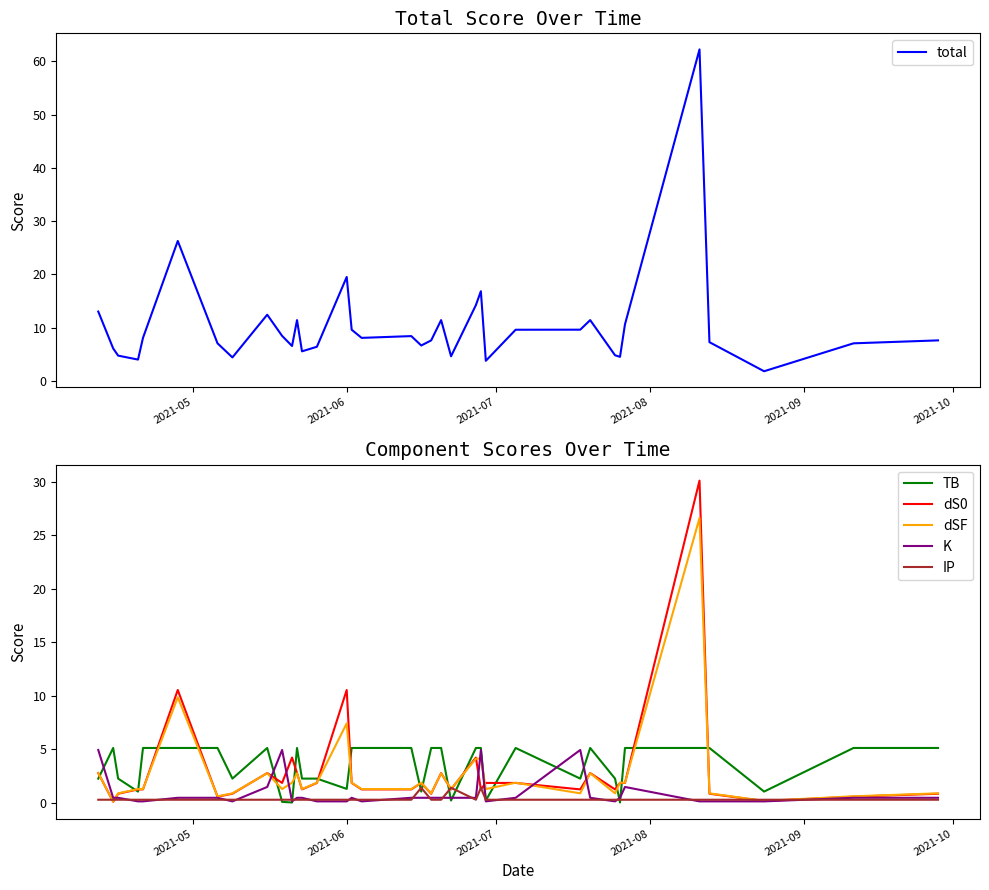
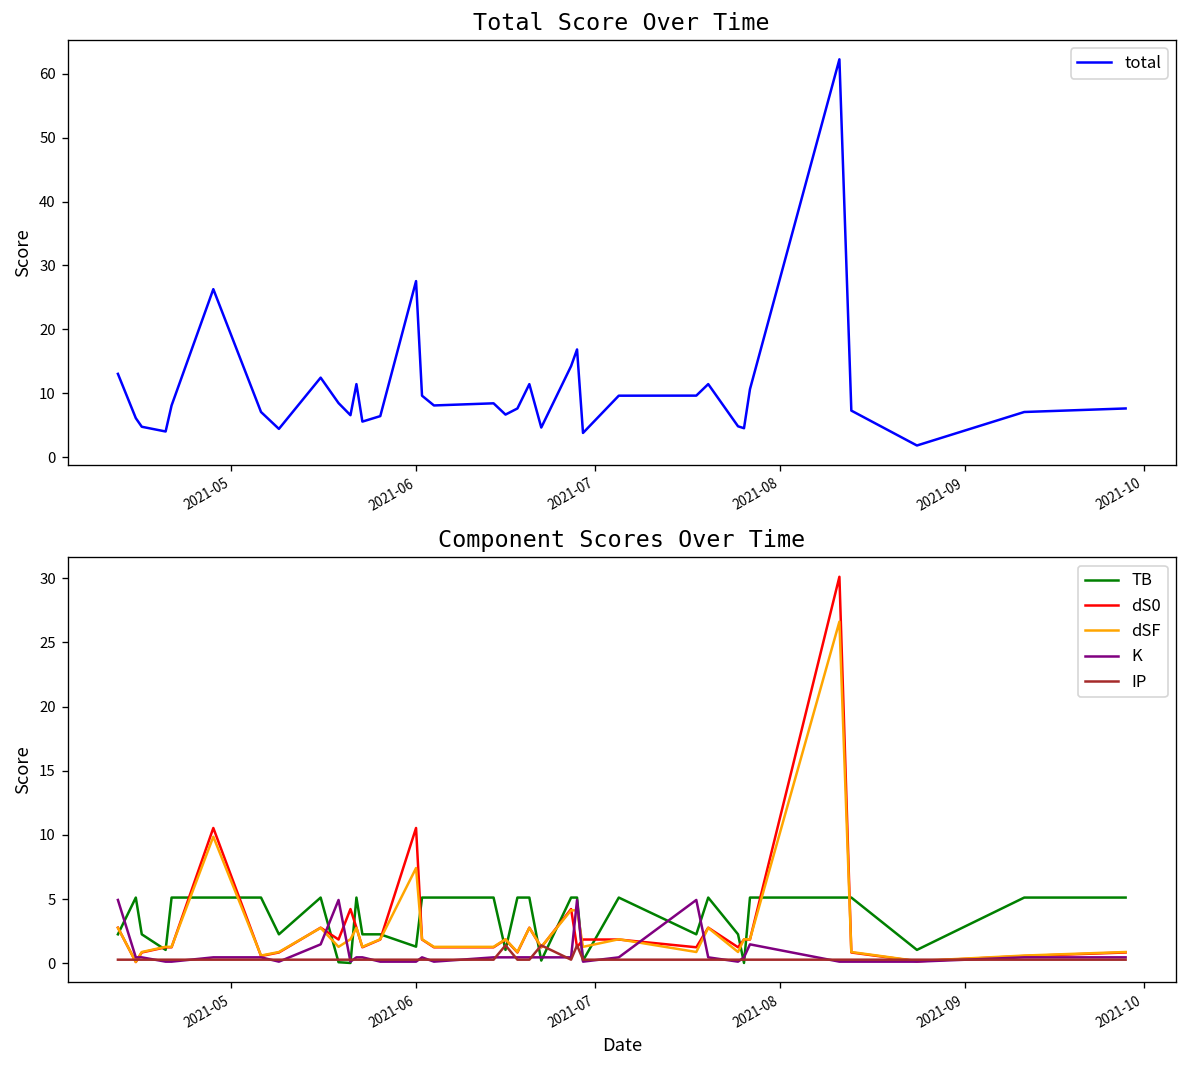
Total Score Over Time, 2021-06: 20 -> 28
